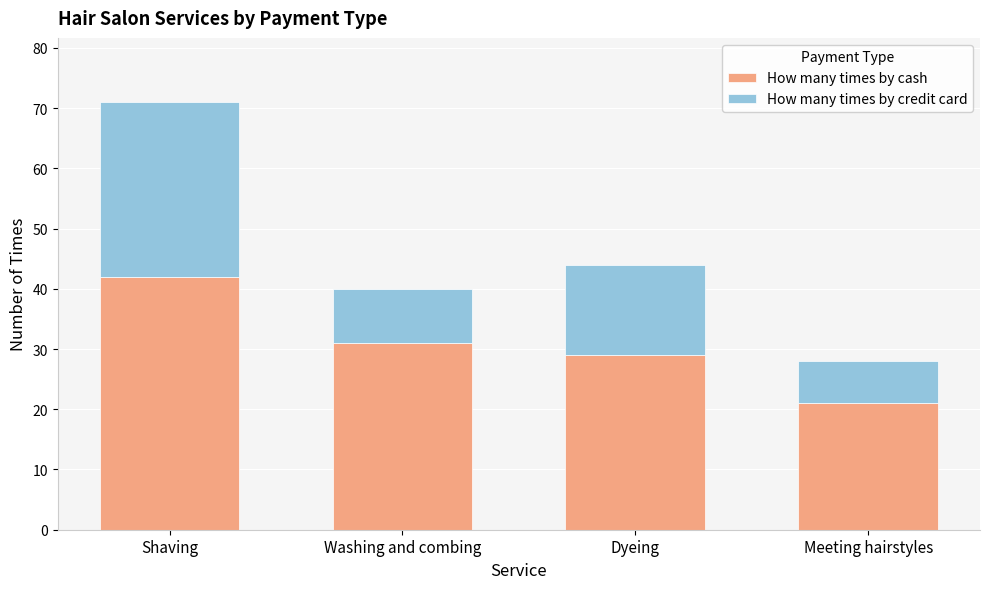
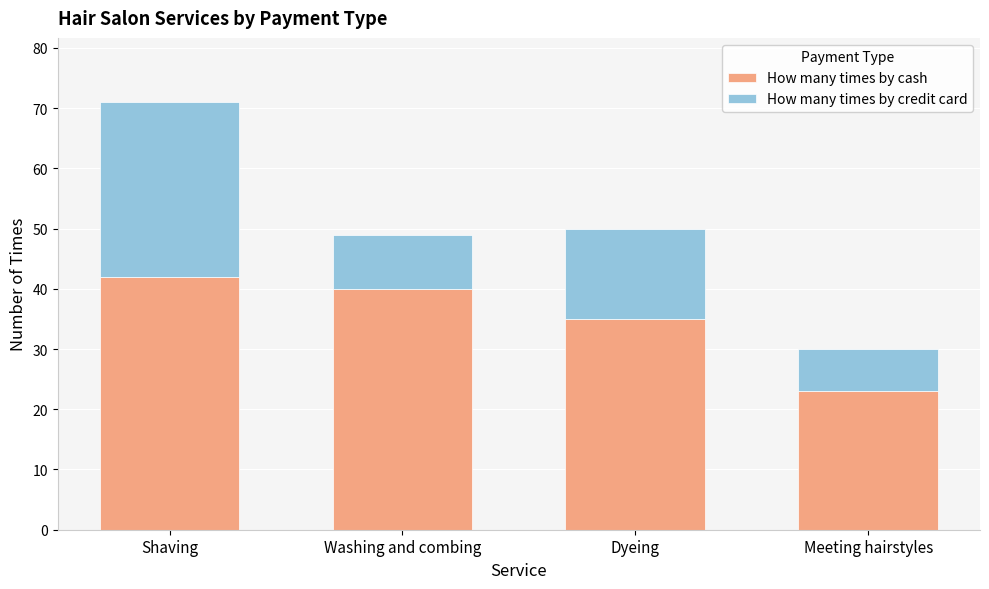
How many times by cash, Washing and combing: 31 -> 40
How many times by cash, Dyeing: 29 -> 35
How many times by cash, Meeting hairstyles: 21 -> 23
